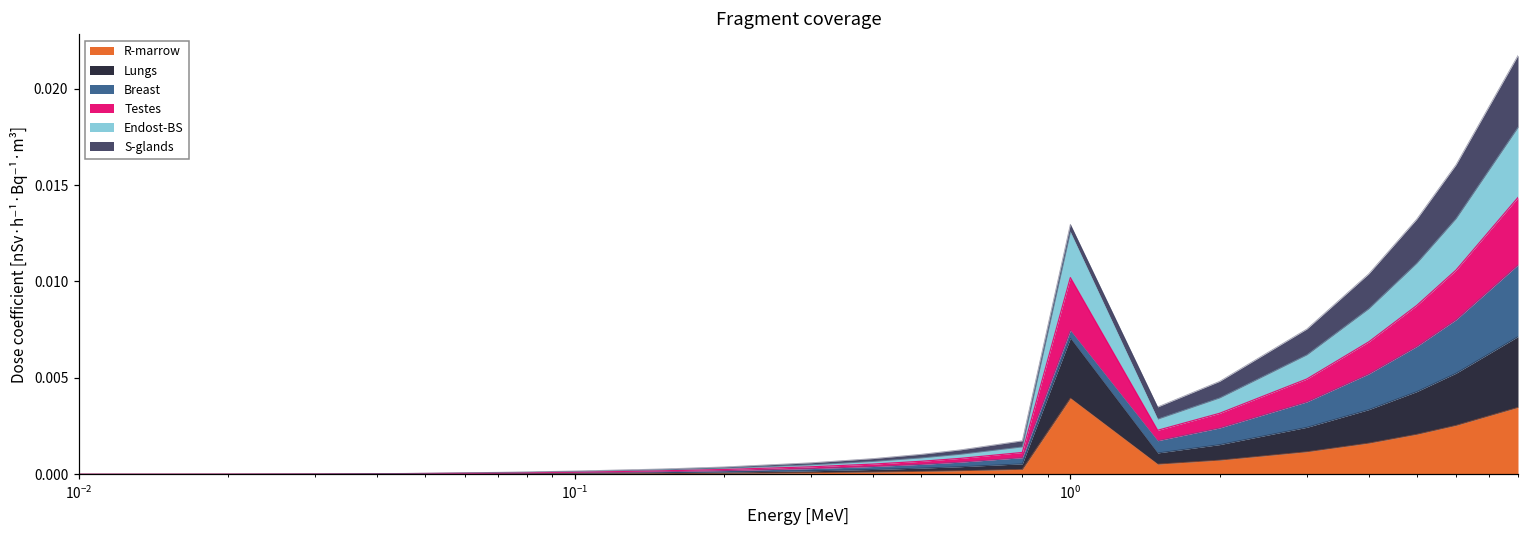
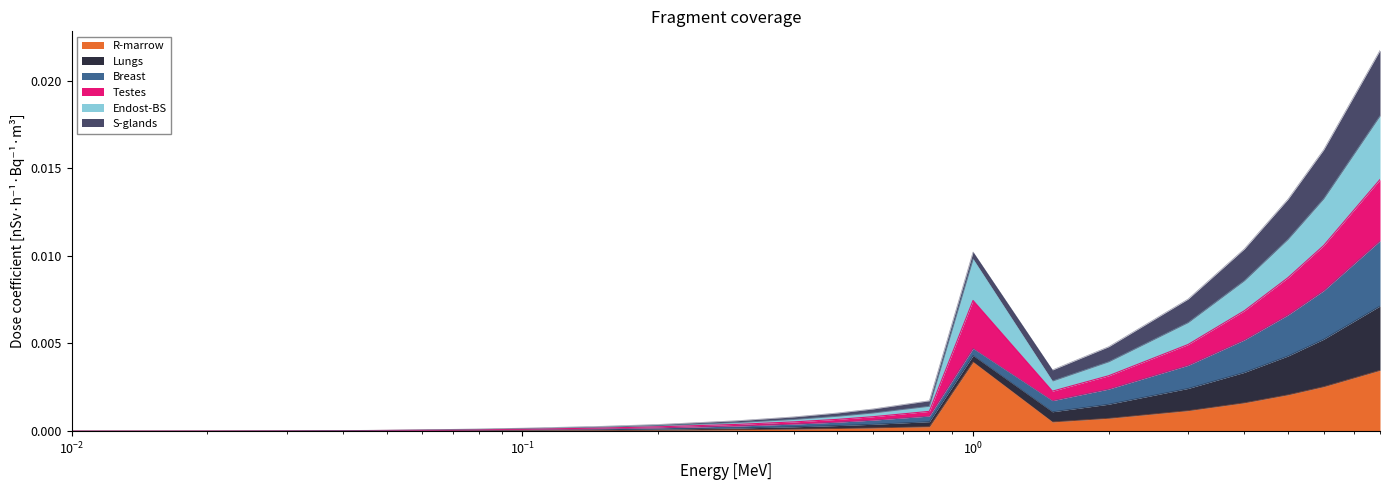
Lungs, 10^0: 0.0031 -> 0.0004
